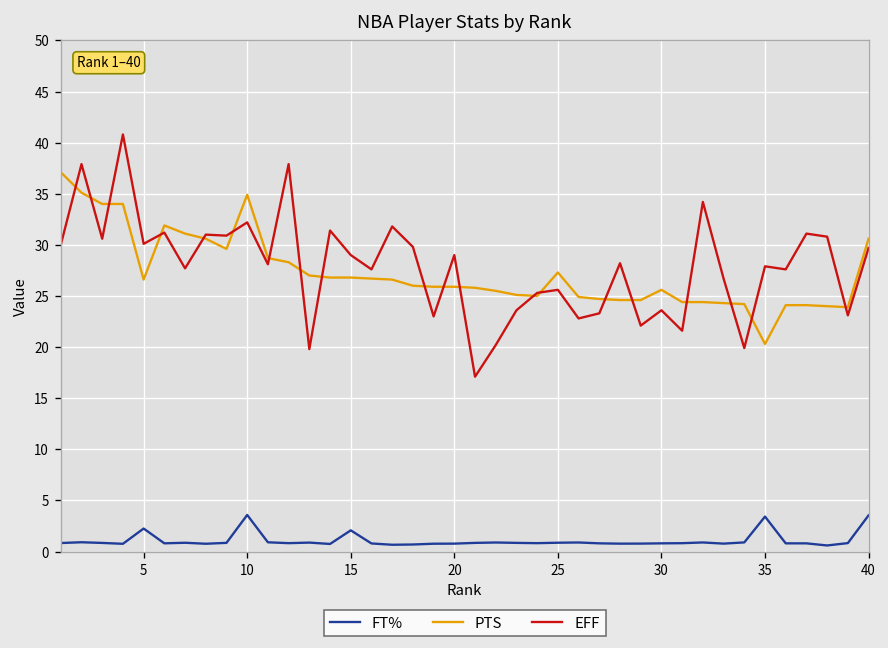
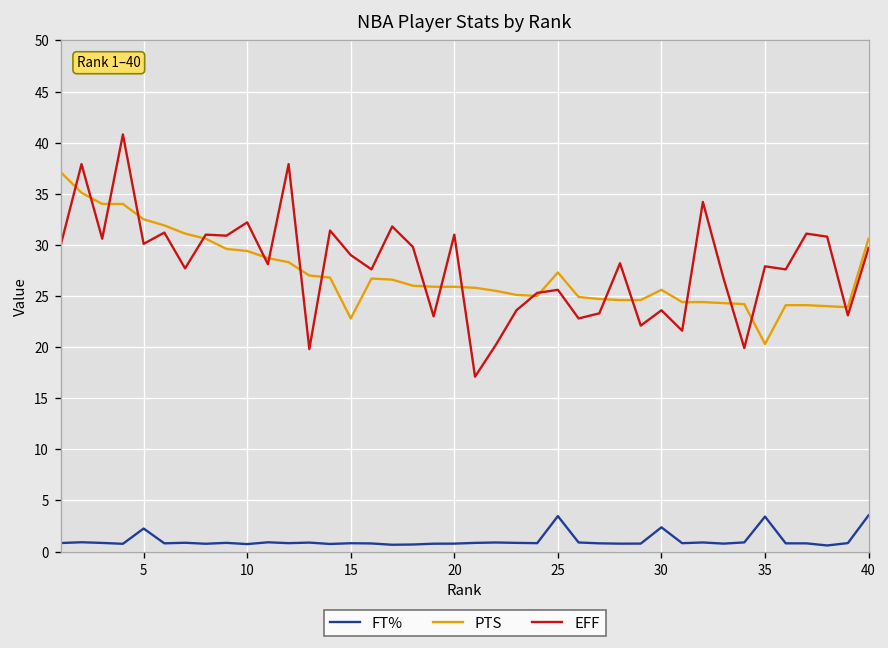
PTS, 5: 27 -> 33
FT%, 10: 4 -> 1
PTS, 10: 35 -> 29
FT%, 15: 2 -> 1
PTS, 15: 27 -> 23
EFF, 20: 29 -> 31
FT%, 25: 1 -> 3
FT%, 30: 1 -> 2
